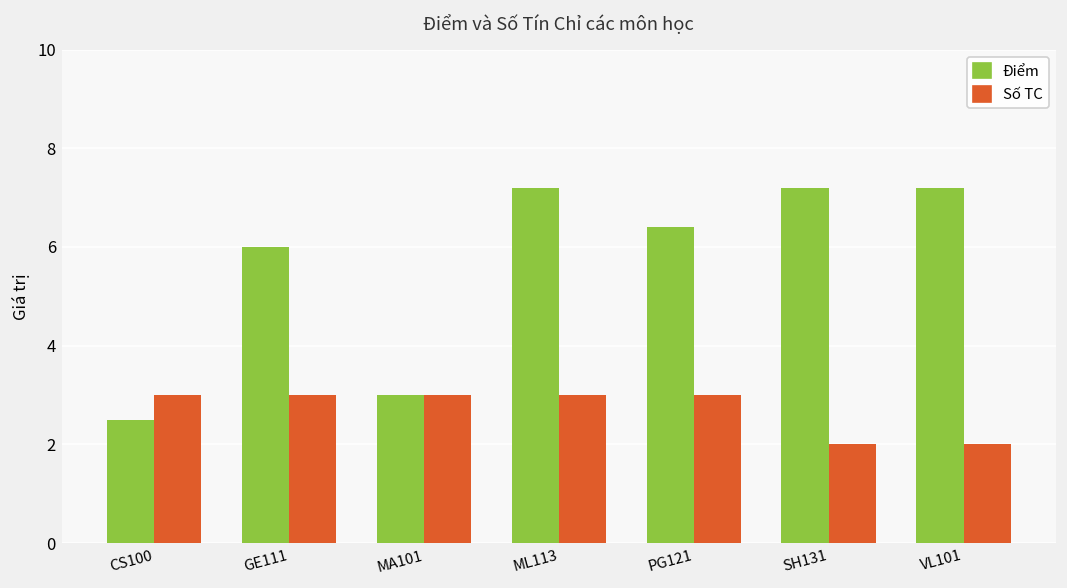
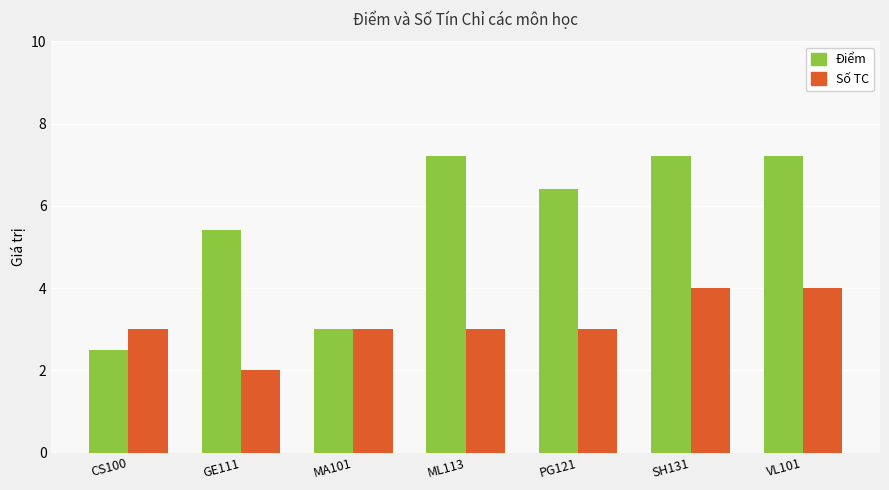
Điểm, GE111: 6.0 -> 5.4
Số TC, GE111: 3 -> 2
Số TC, SH131: 2 -> 4
Số TC, VL101: 2 -> 4
